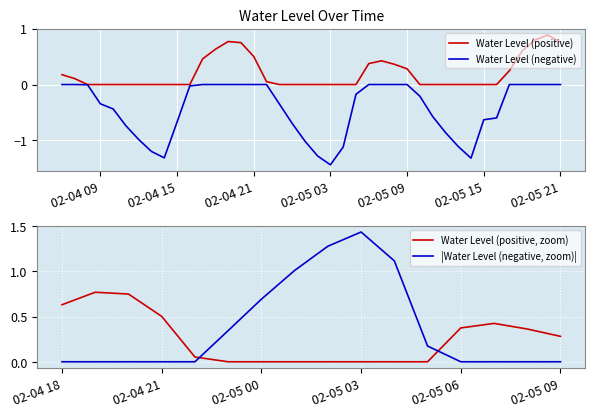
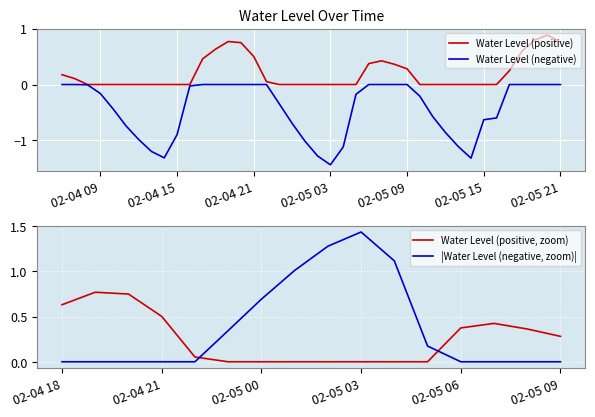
Water Level Over Time, Water Level (negative), 02-04 09: -0.3 -> -0.2
Water Level Over Time, Water Level (negative), 02-04 15: -0.7 -> -0.9
